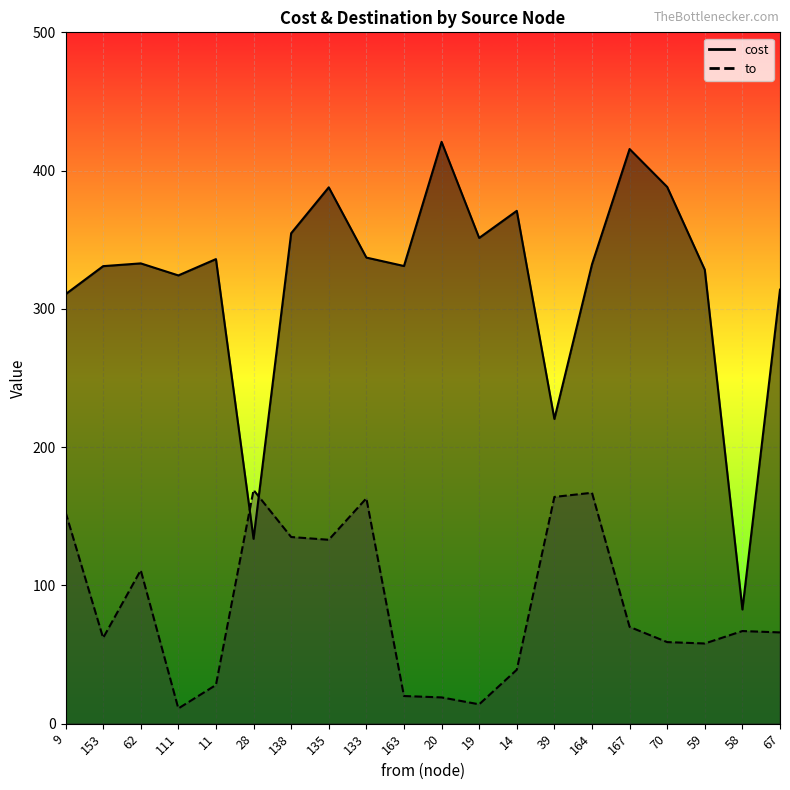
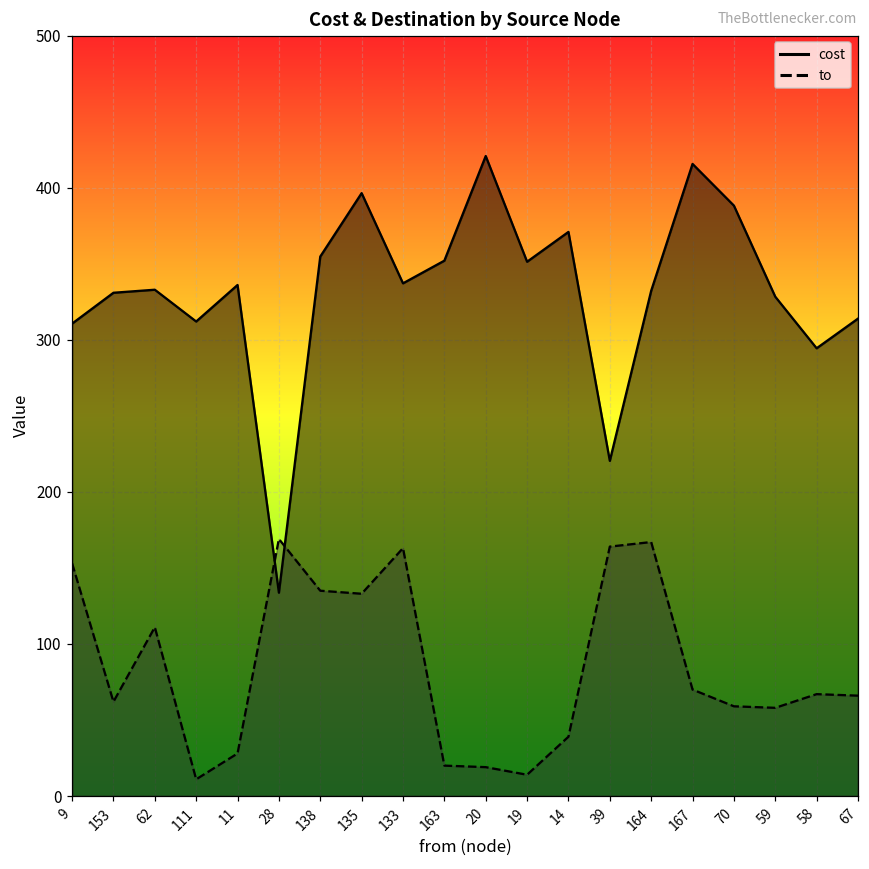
cost, 111: 324 -> 312
cost, 135: 388 -> 396
cost, 163: 331 -> 352
cost, 58: 83 -> 294
